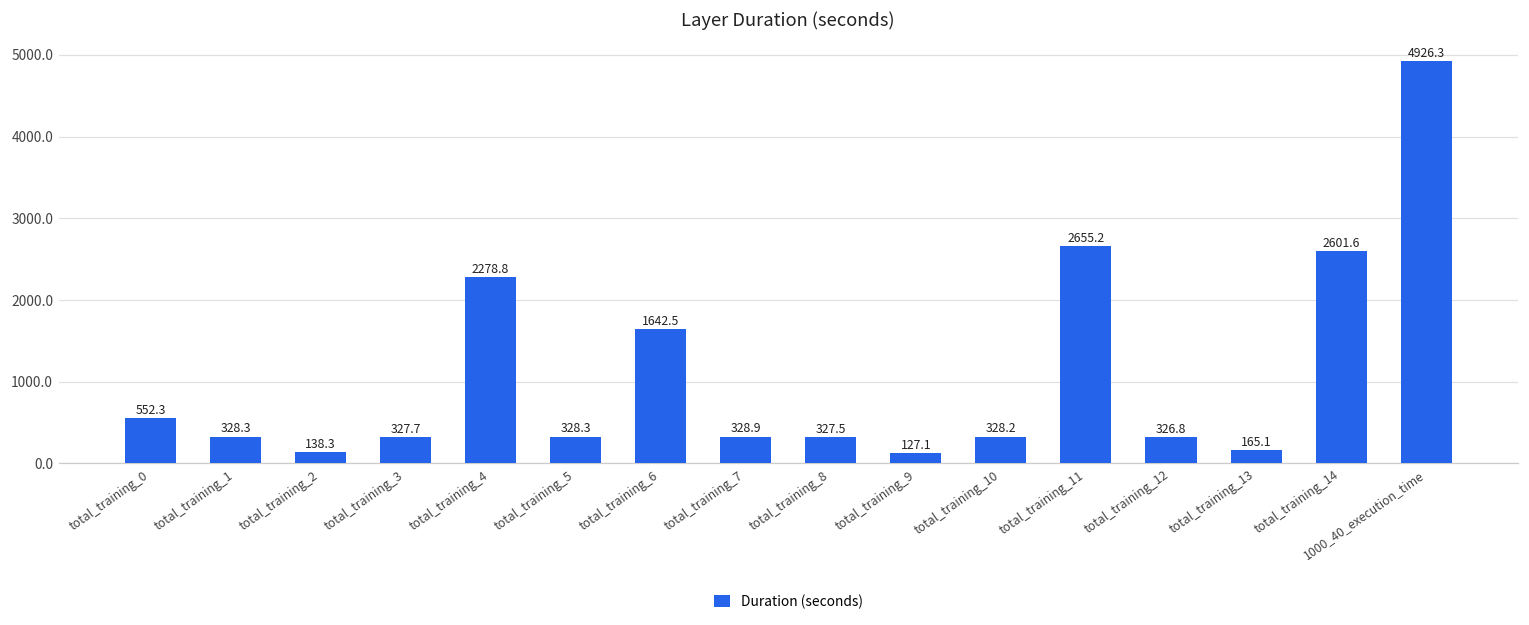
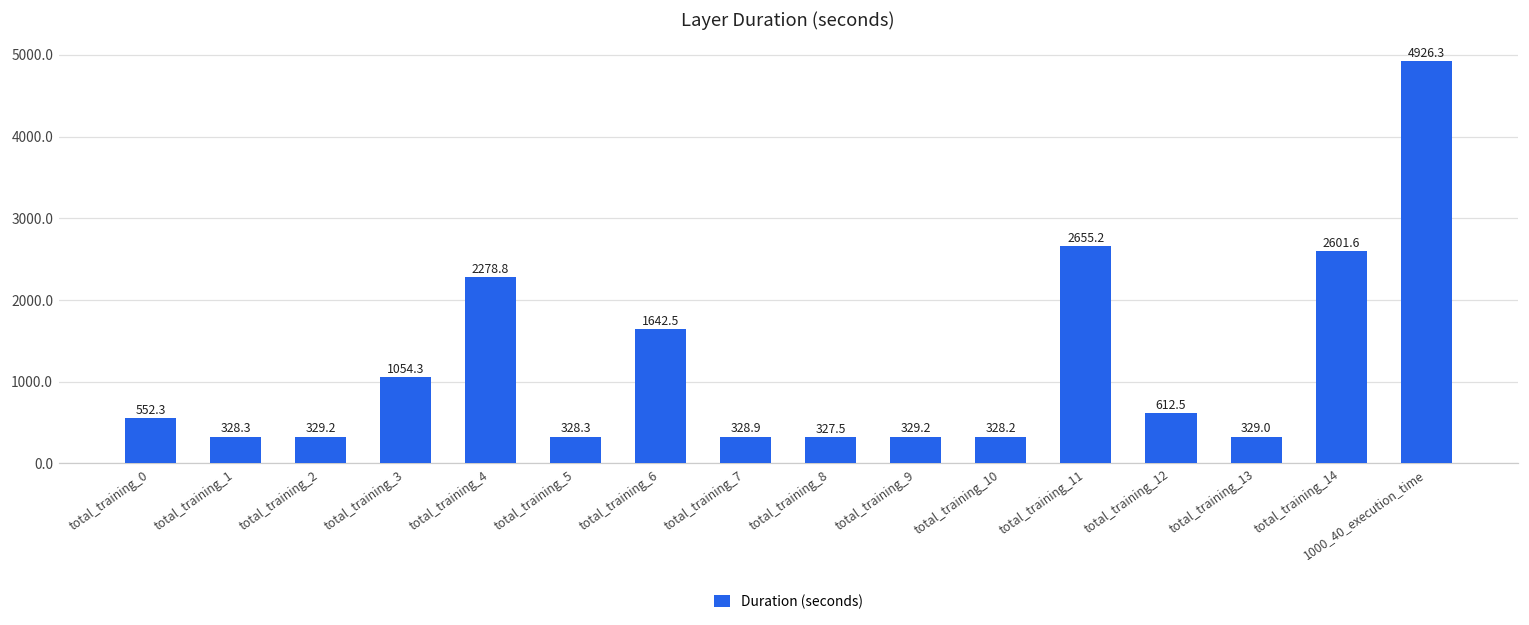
total_training_2: 138.3 -> 329.2
total_training_3: 327.7 -> 1054.3
total_training_9: 127.1 -> 329.2
total_training_12: 326.8 -> 612.5
total_training_13: 165.1 -> 329.0
